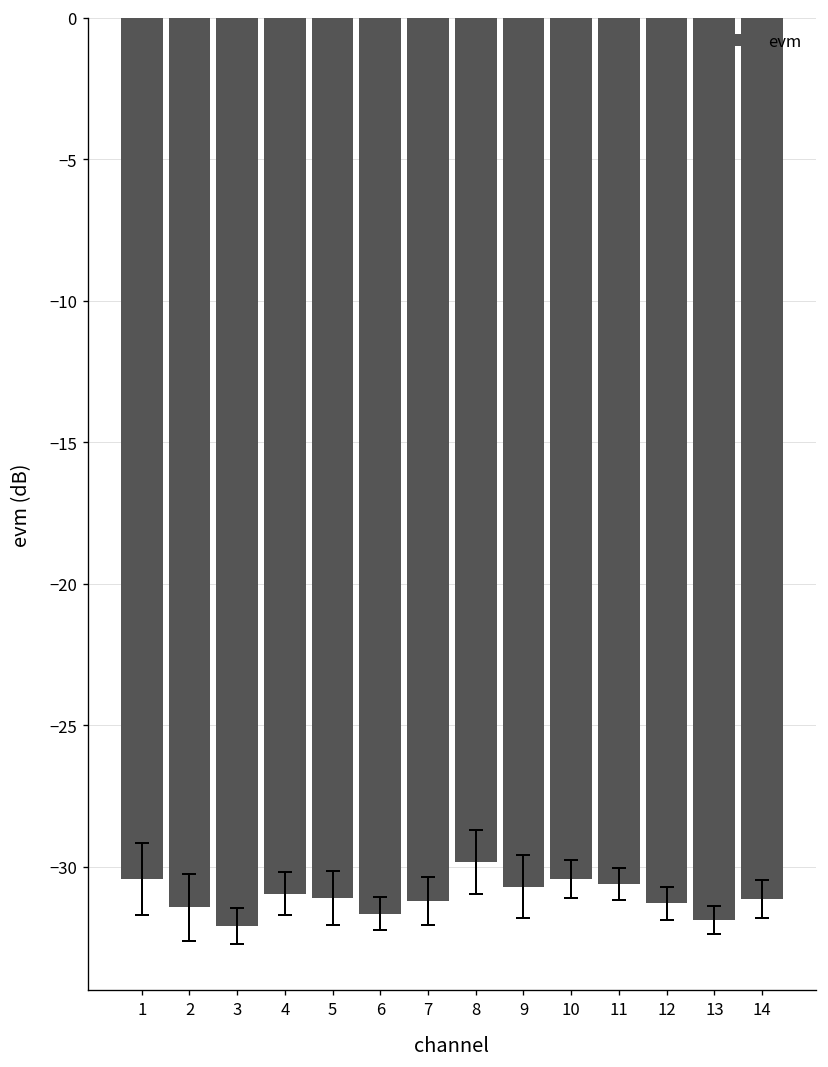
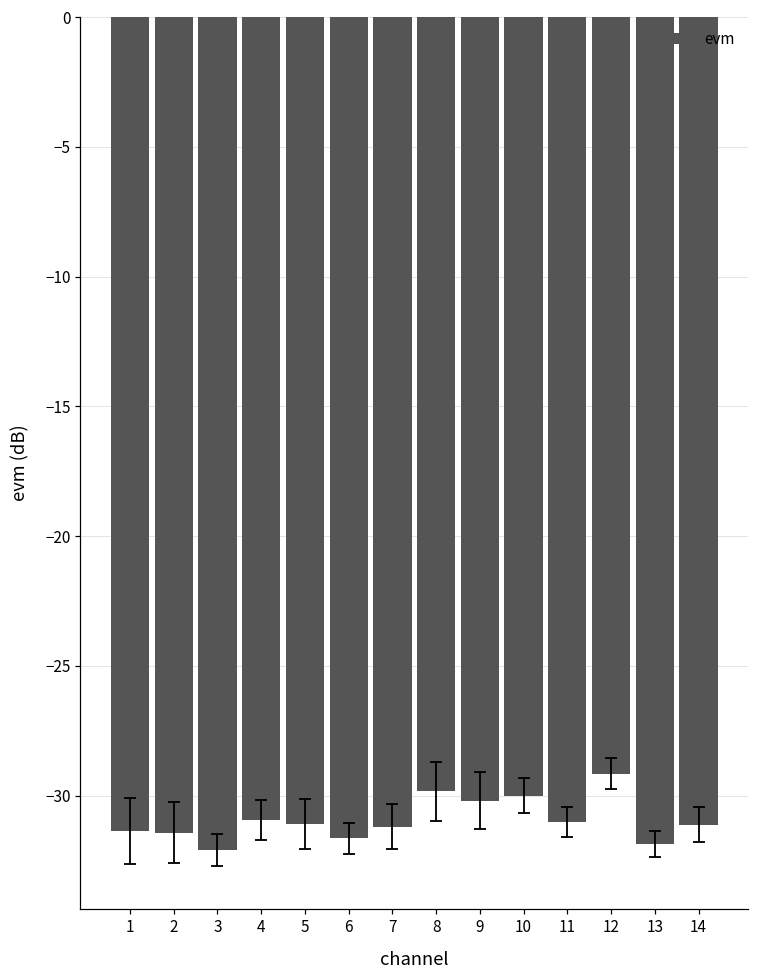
evm, 1: -30.4 -> -31.4
evm, 9: -30.7 -> -30.2
evm, 10: -30.4 -> -30.0
evm, 11: -30.6 -> -31.0
evm, 12: -31.3 -> -29.2
